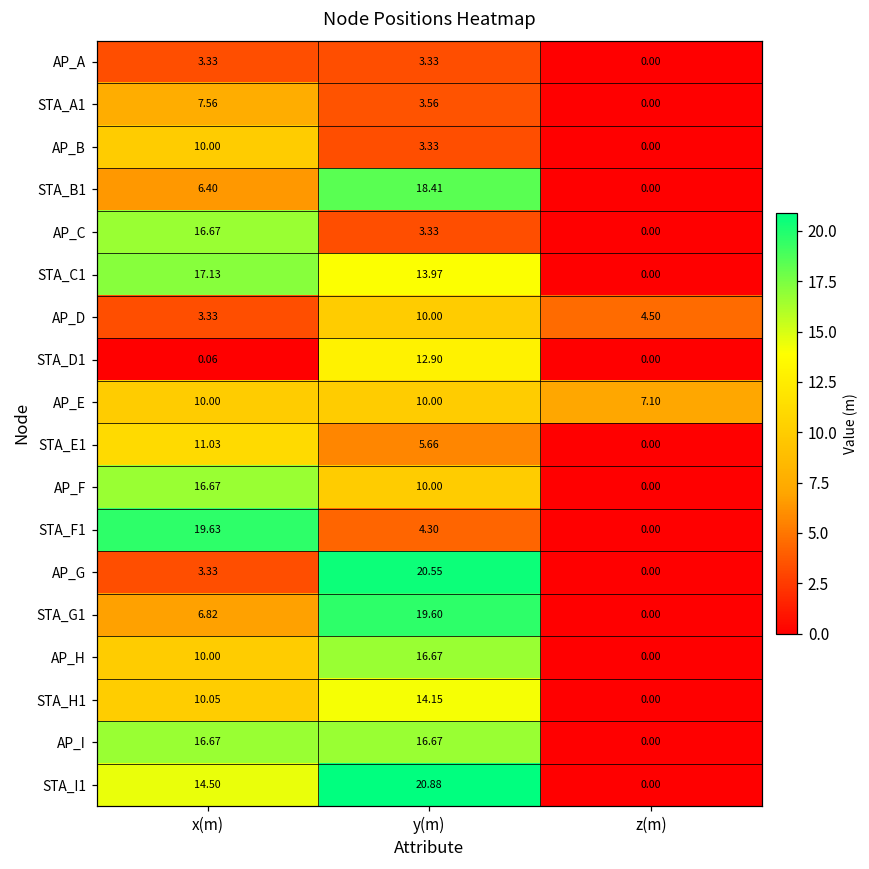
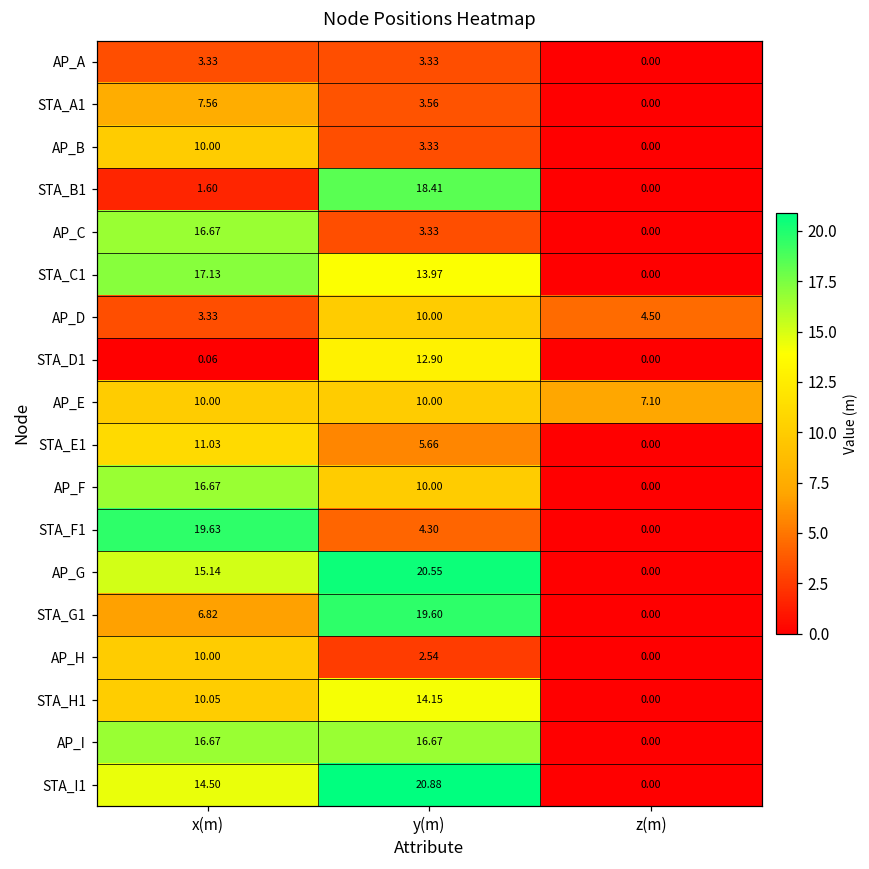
STA_B1, x(m): 6.40 -> 1.60
AP_G, x(m): 3.33 -> 15.14
AP_H, y(m): 16.67 -> 2.54
